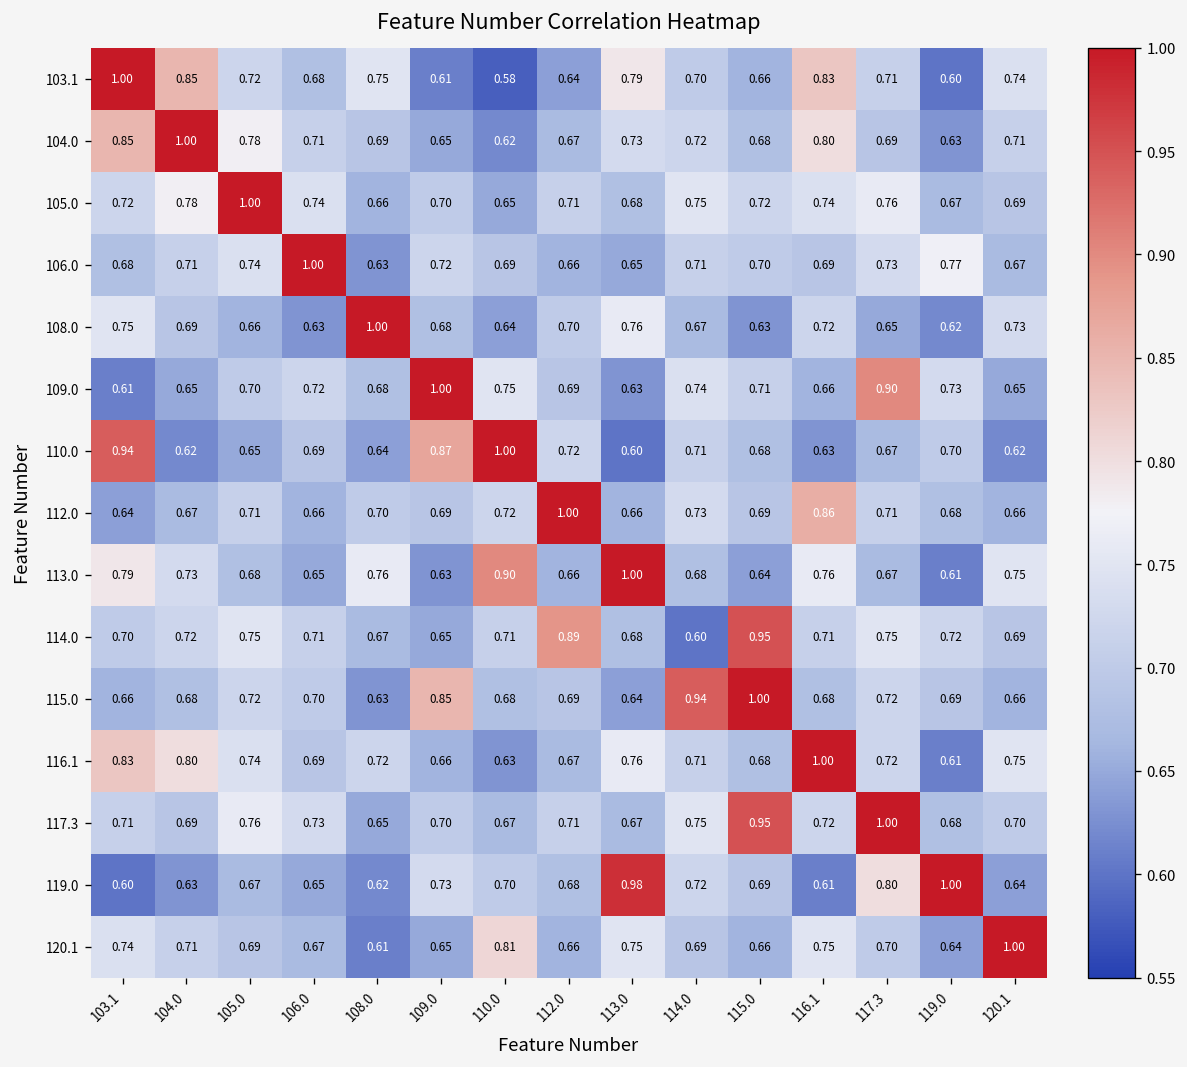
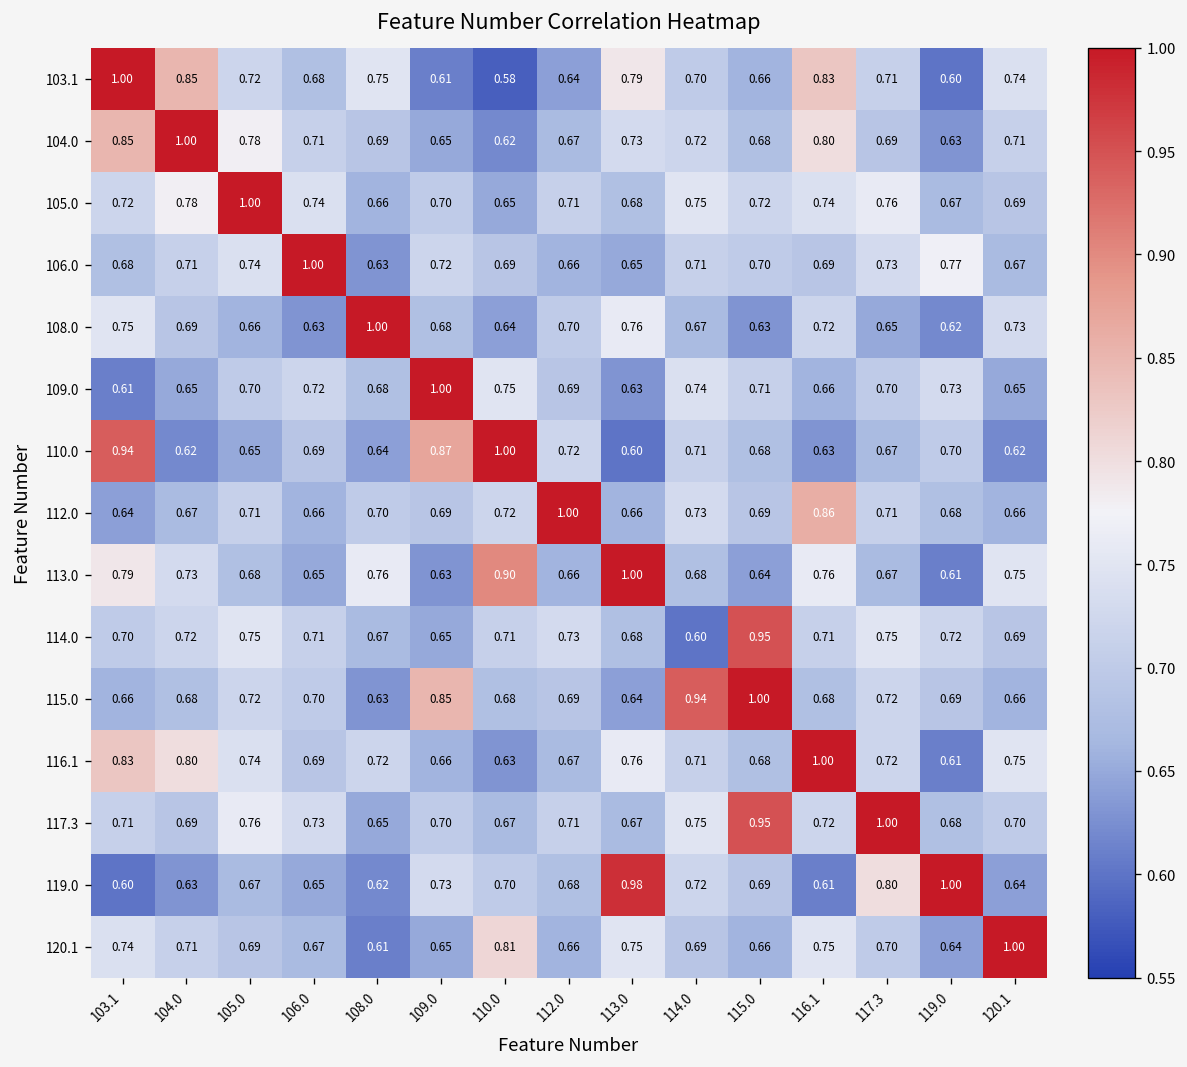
109.0, 117.3: 0.90 -> 0.70
114.0, 112.0: 0.89 -> 0.73
